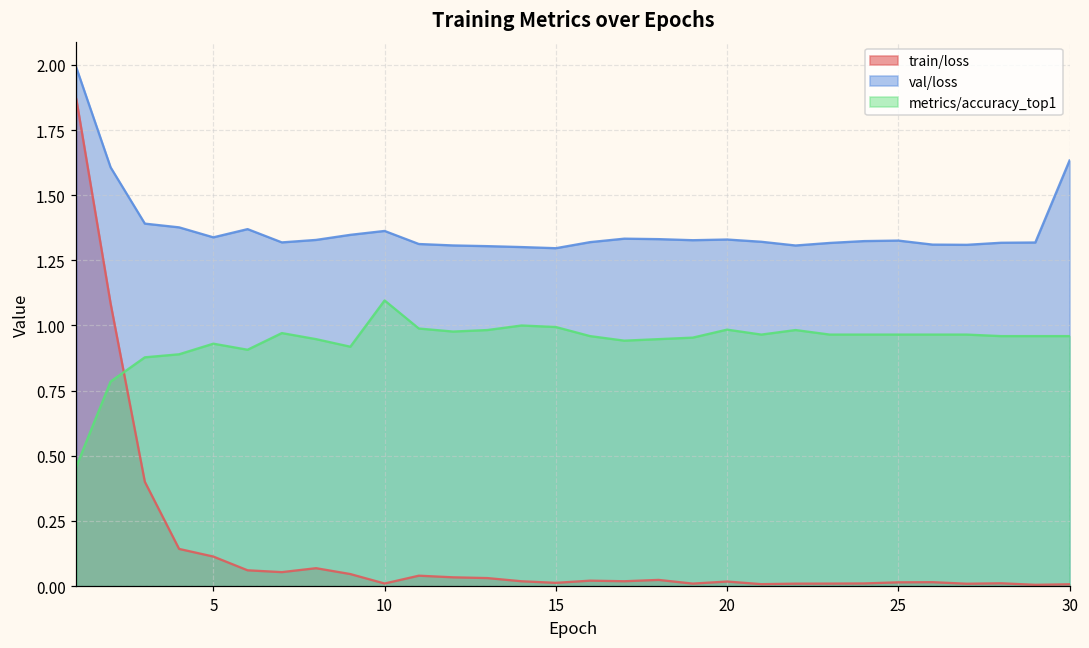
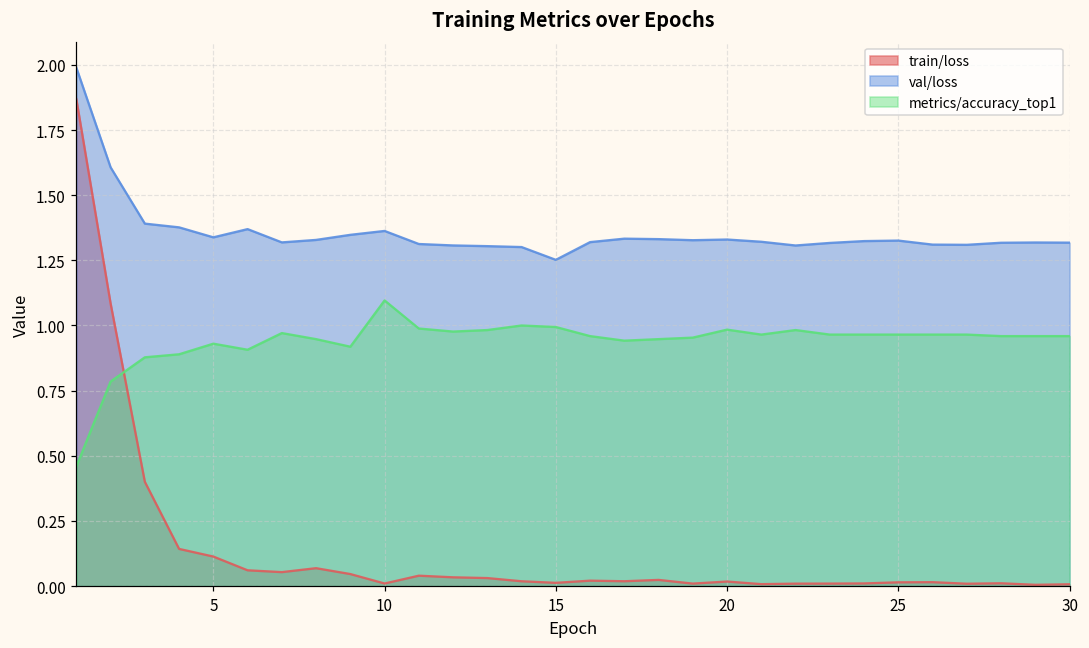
val/loss, 15: 1.30 -> 1.25
val/loss, 30: 1.63 -> 1.32
